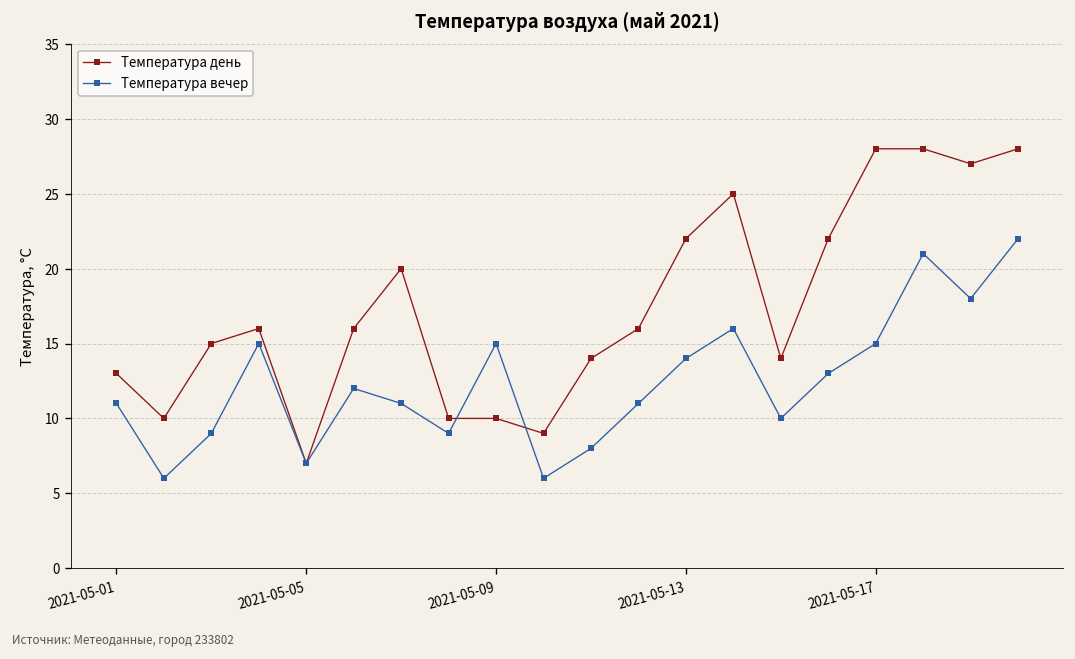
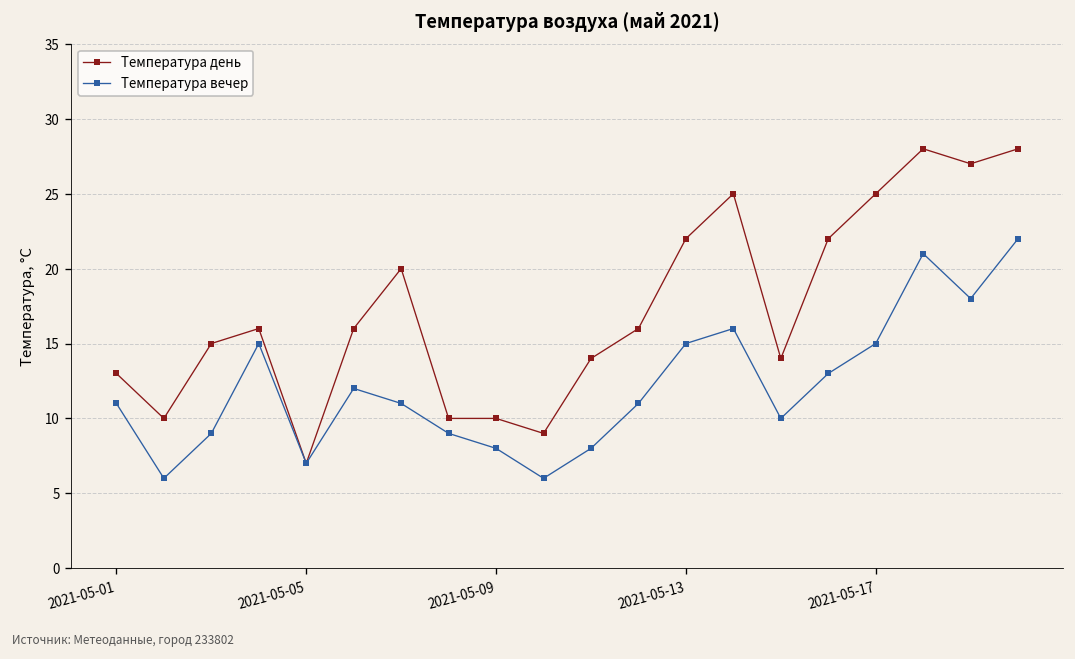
Температура вечер, 2021-05-09: 15 -> 8
Температура вечер, 2021-05-13: 14 -> 15
Температура день, 2021-05-17: 28 -> 25
